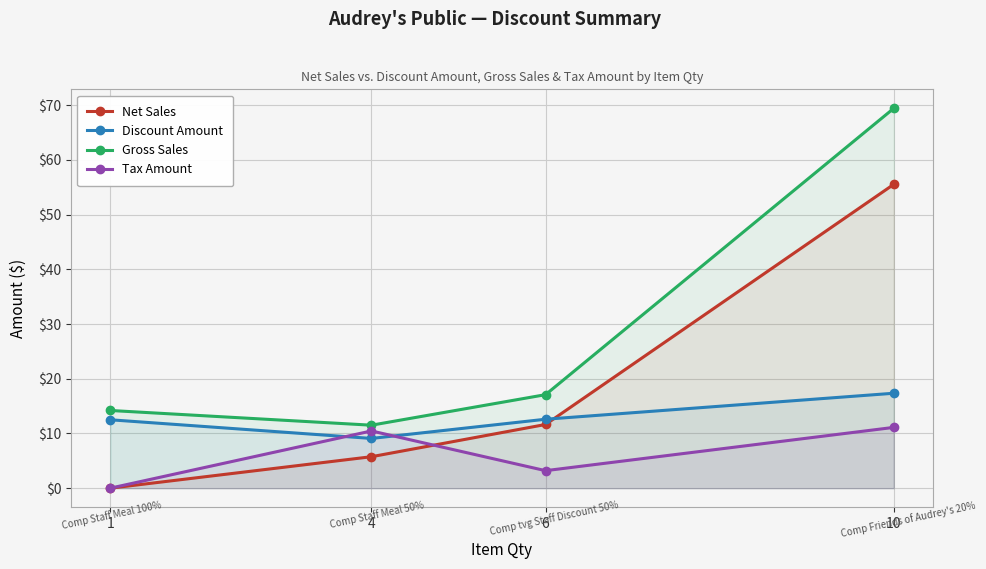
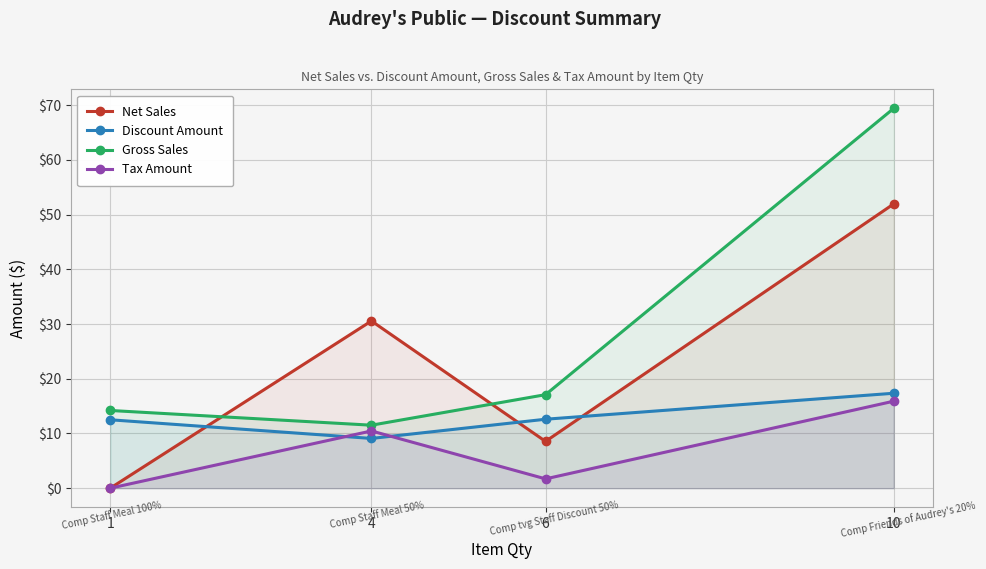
Net Sales, 4: $6 -> $31
Net Sales, 6: $12 -> $9
Tax Amount, 6: $3 -> $2
Net Sales, 10: $56 -> $52
Tax Amount, 10: $11 -> $16
